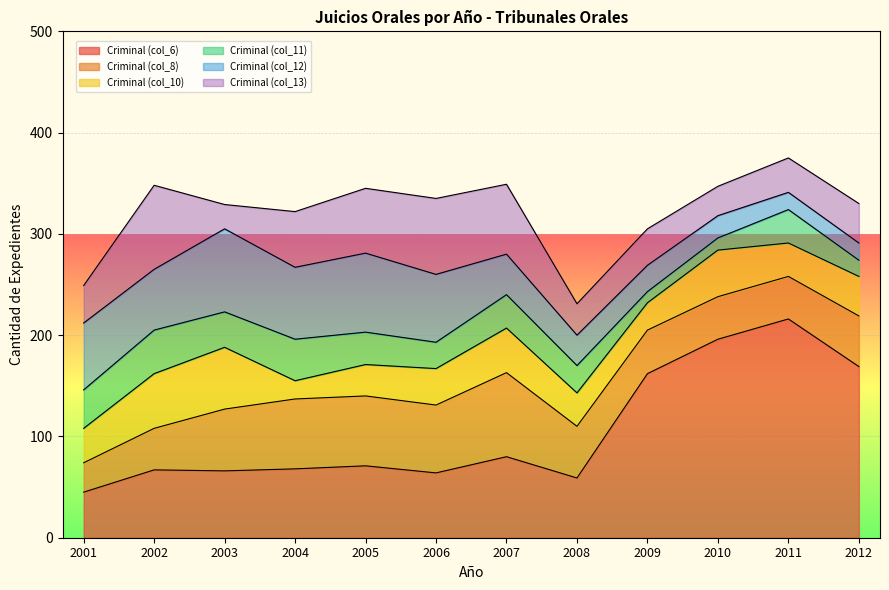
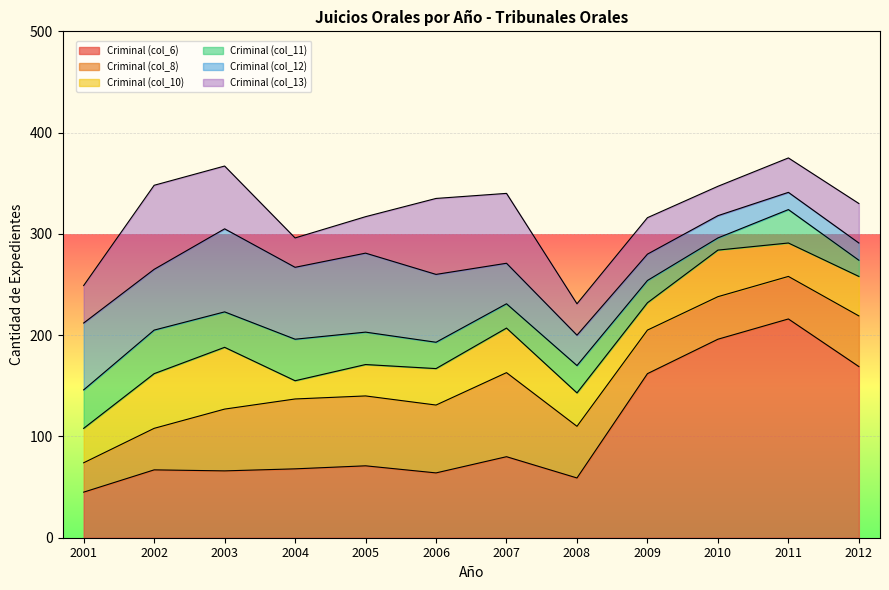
Criminal (col_13), 2003: 24 -> 62
Criminal (col_13), 2004: 55 -> 29
Criminal (col_13), 2005: 64 -> 36
Criminal (col_11), 2007: 33 -> 24
Criminal (col_11), 2009: 11 -> 22
